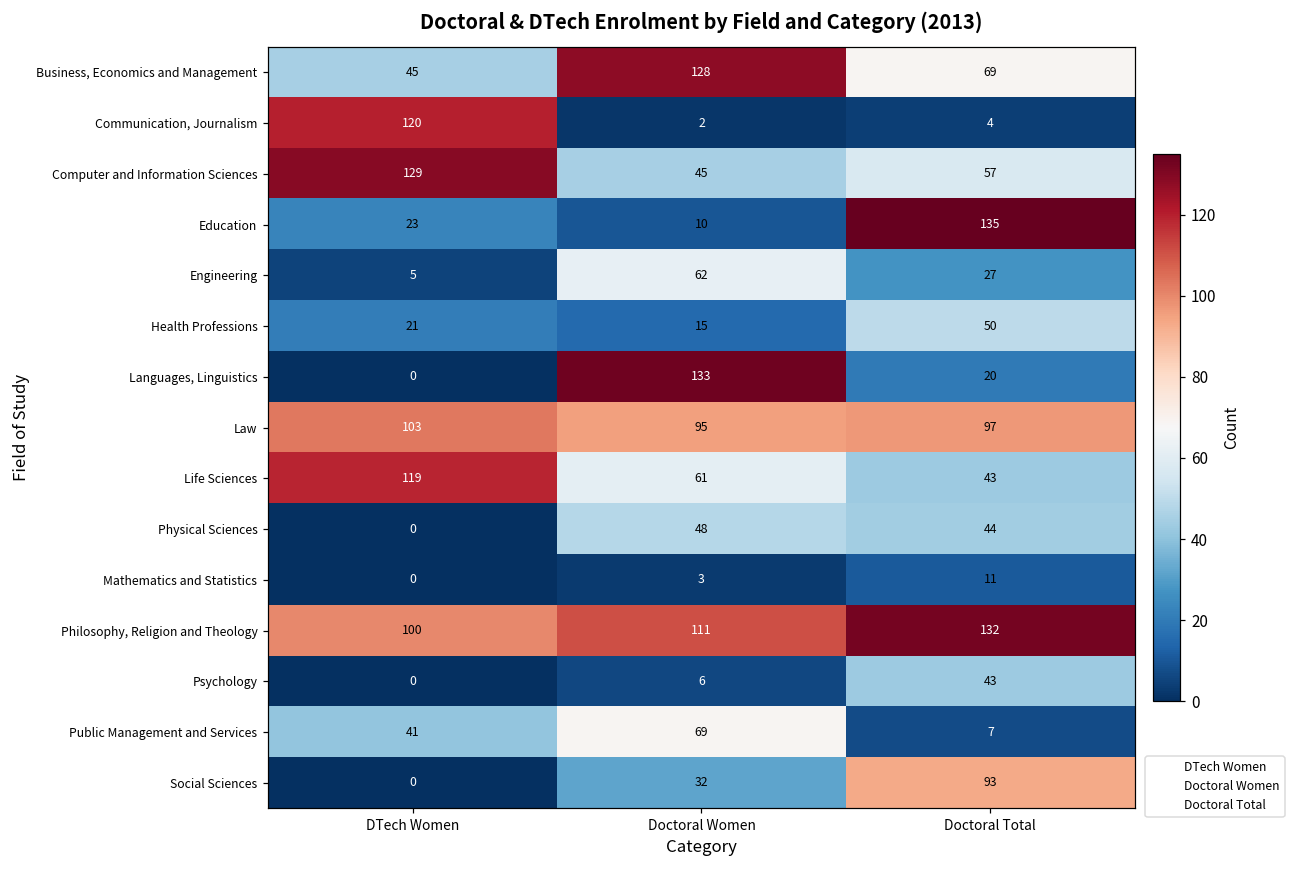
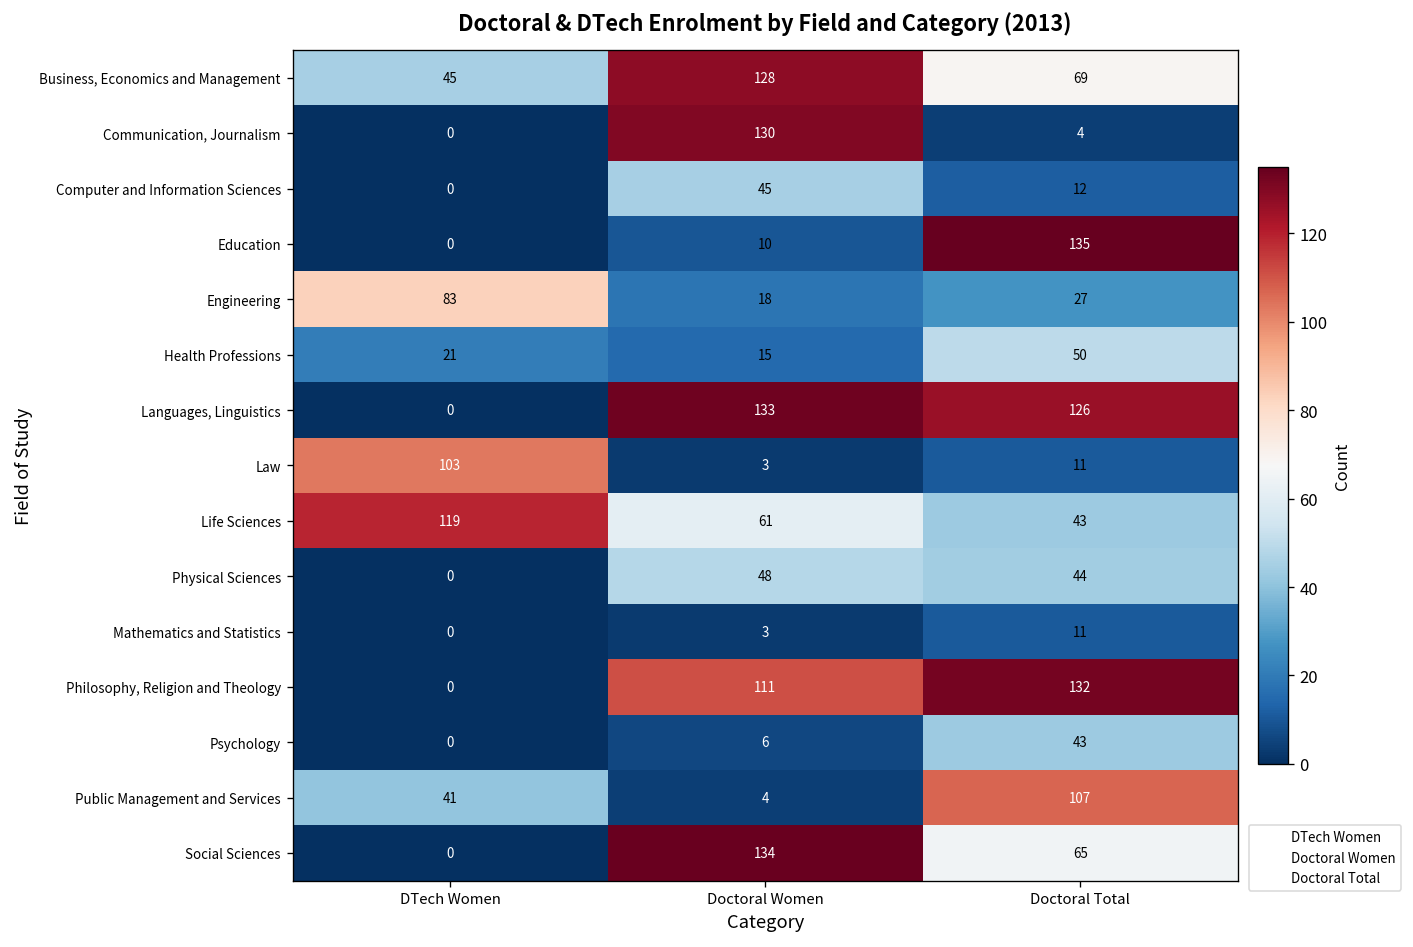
Communication, Journalism, DTech Women: 120 -> 0
Communication, Journalism, Doctoral Women: 2 -> 130
Computer and Information Sciences, DTech Women: 129 -> 0
Computer and Information Sciences, Doctoral Total: 57 -> 12
Education, DTech Women: 23 -> 0
Engineering, DTech Women: 5 -> 83
Engineering, Doctoral Women: 62 -> 18
Languages, Linguistics, Doctoral Total: 20 -> 126
Law, Doctoral Women: 95 -> 3
Law, Doctoral Total: 97 -> 11
Philosophy, Religion and Theology, DTech Women: 100 -> 0
Public Management and Services, Doctoral Women: 69 -> 4
Public Management and Services, Doctoral Total: 7 -> 107
Social Sciences, Doctoral Women: 32 -> 134
Social Sciences, Doctoral Total: 93 -> 65
